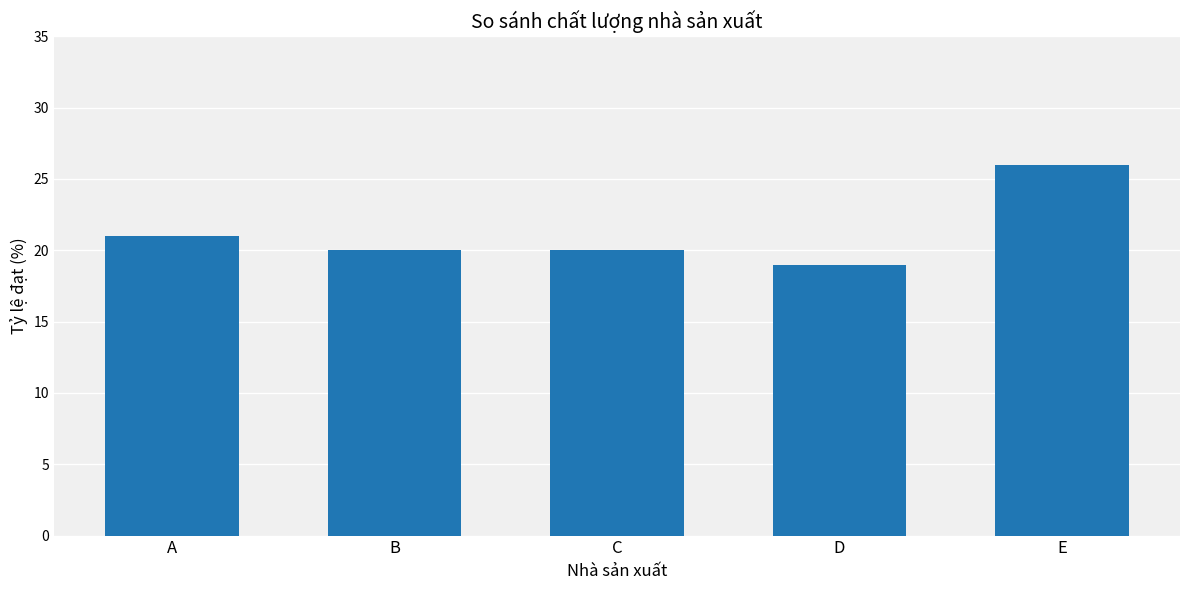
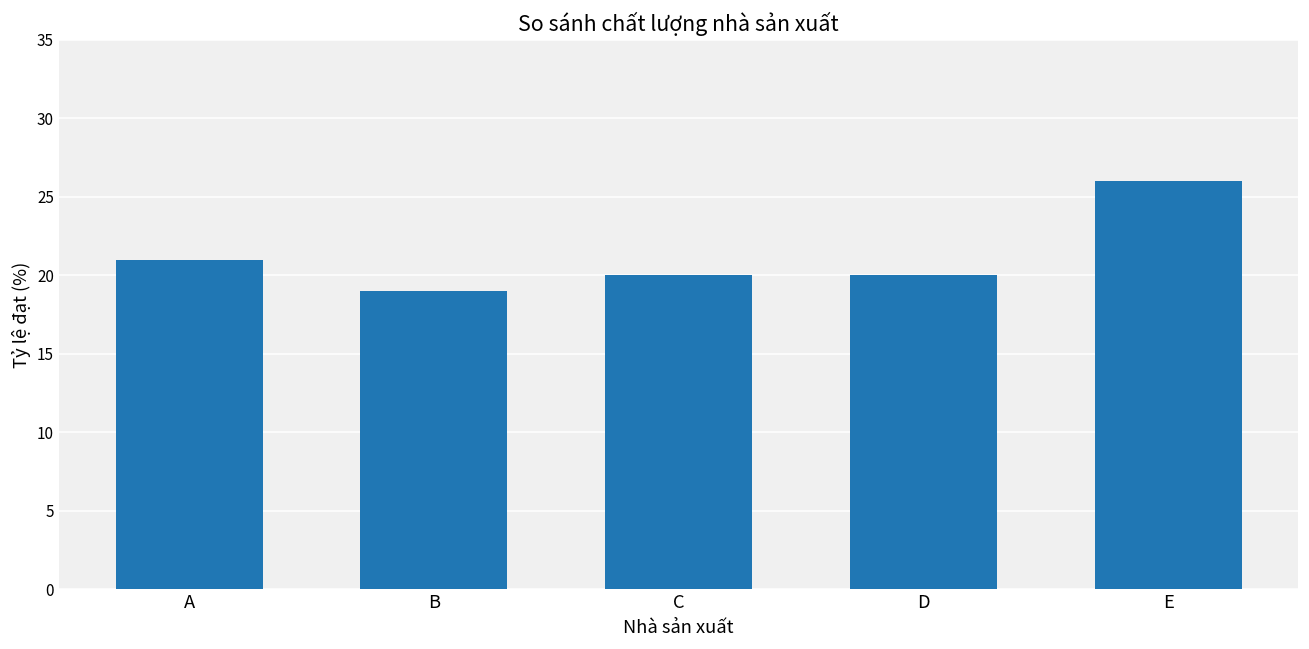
B: 20 -> 19
D: 19 -> 20
